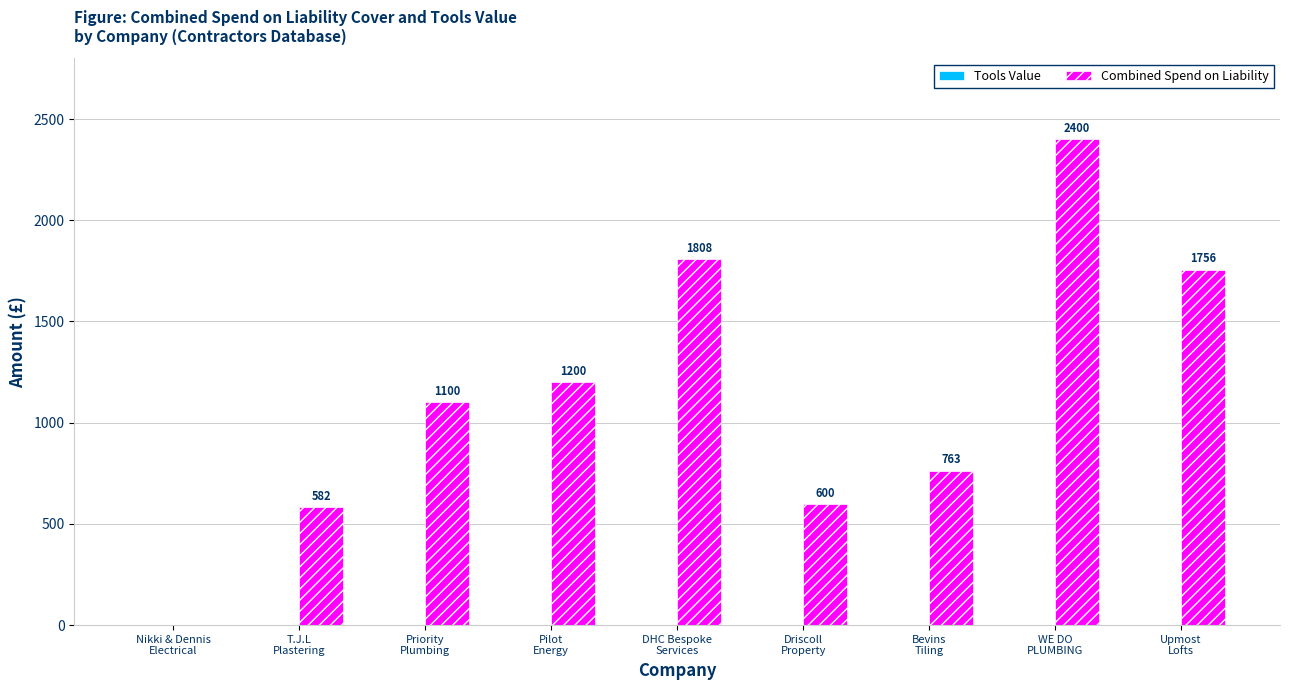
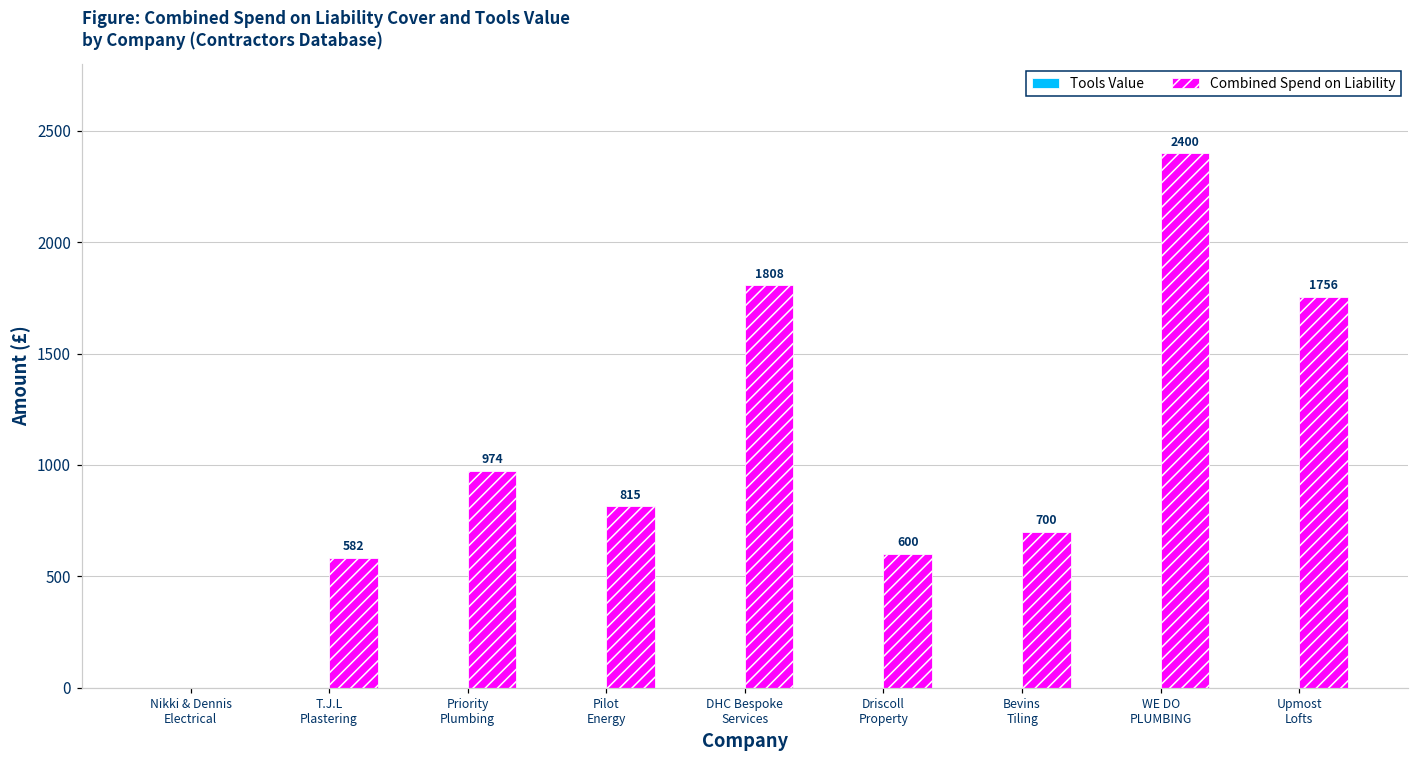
Combined Spend on Liability, Priority Plumbing: 1100 -> 974
Combined Spend on Liability, Pilot Energy: 1200 -> 815
Combined Spend on Liability, Bevins Tiling: 763 -> 700
